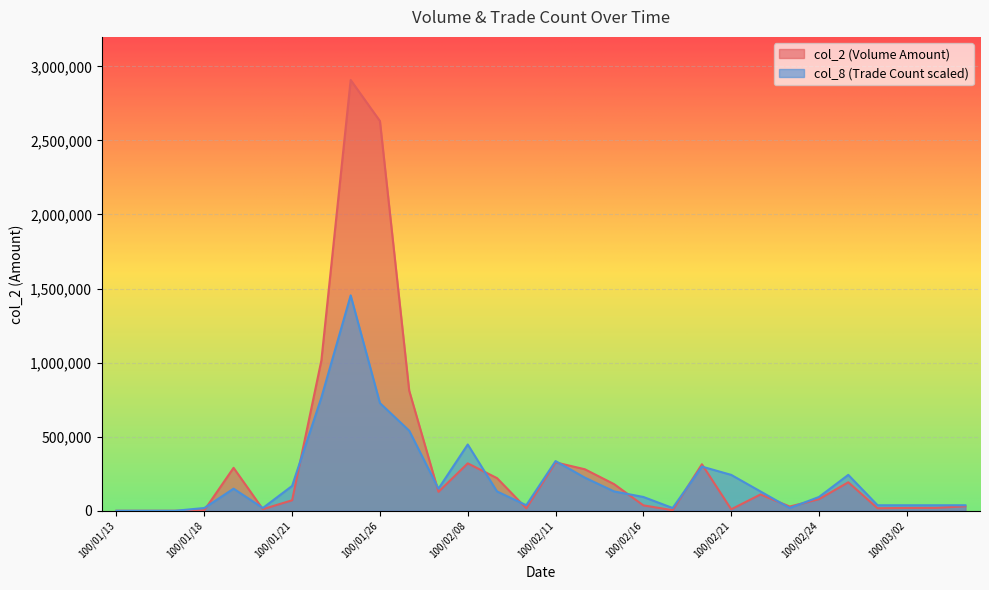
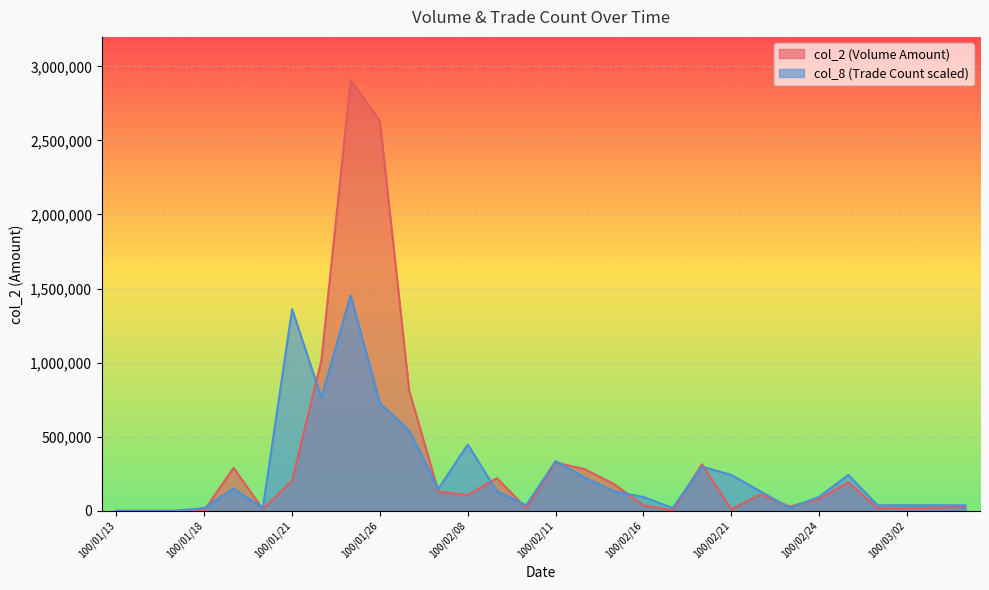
col_2 (Volume Amount), 100/01/21: 70,000 -> 200,000
col_8 (Trade Count scaled), 100/01/21: 170,000 -> 1,360,000
col_2 (Volume Amount), 100/02/08: 320,000 -> 110,000
